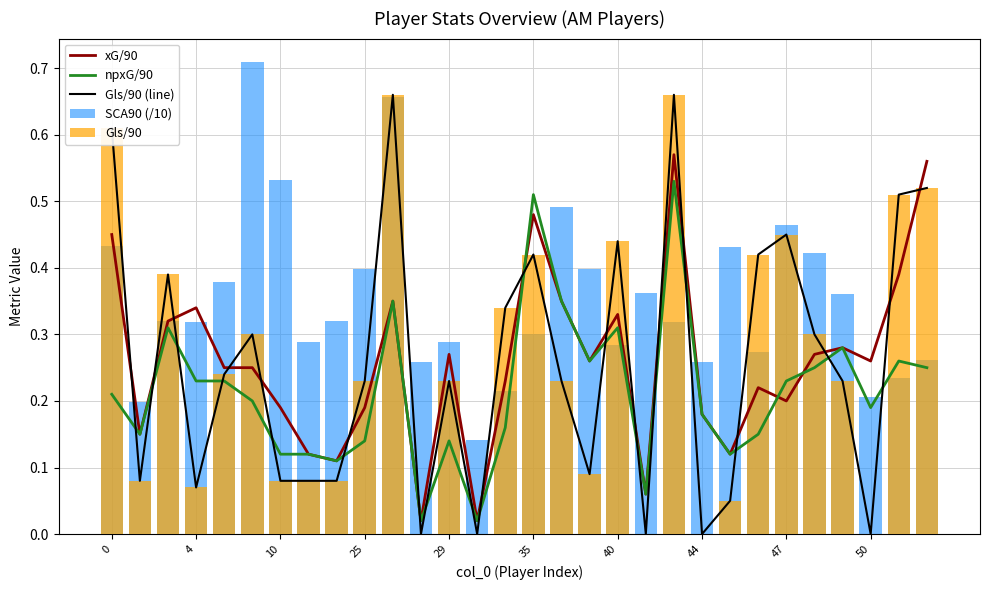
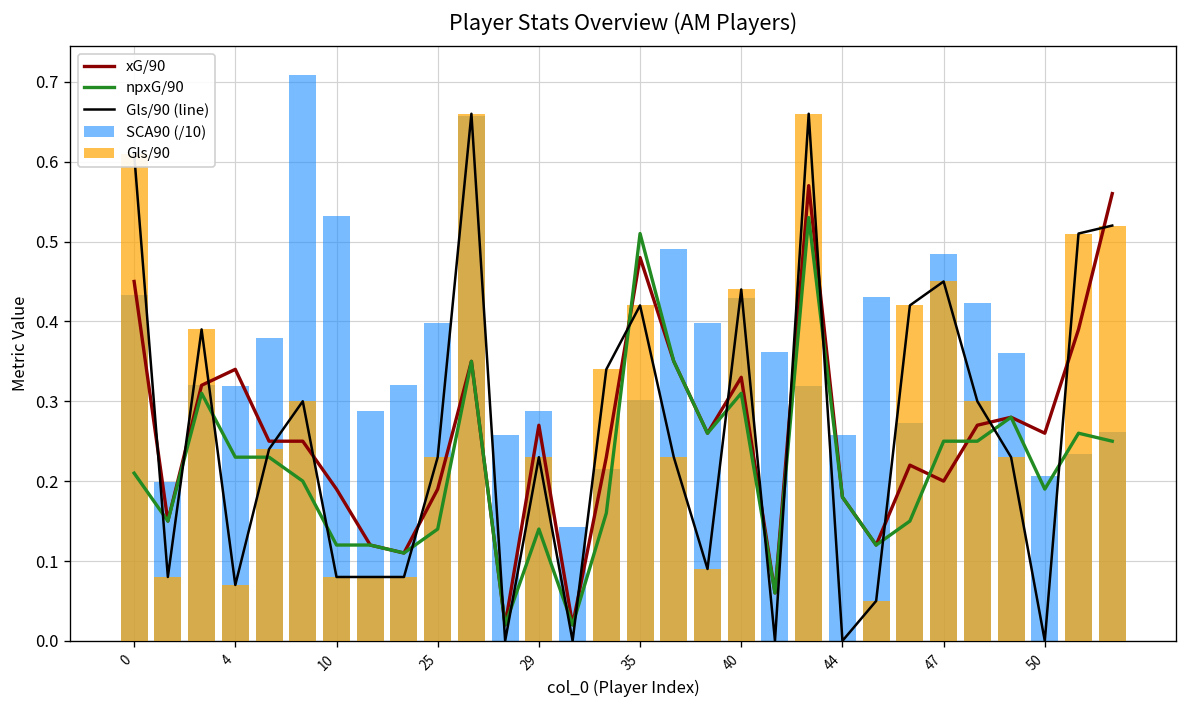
SCA90 (/10), 40: 0.28 -> 0.43
npxG/90, 47: 0.23 -> 0.25
SCA90 (/10), 47: 0.46 -> 0.49
